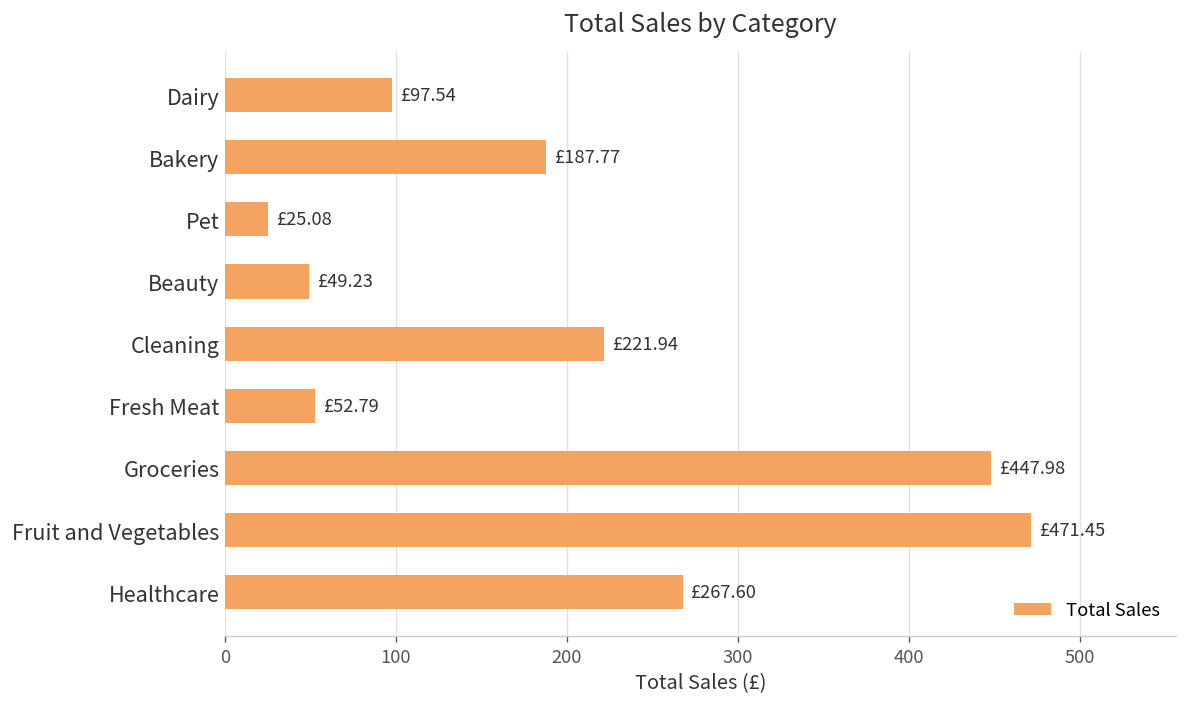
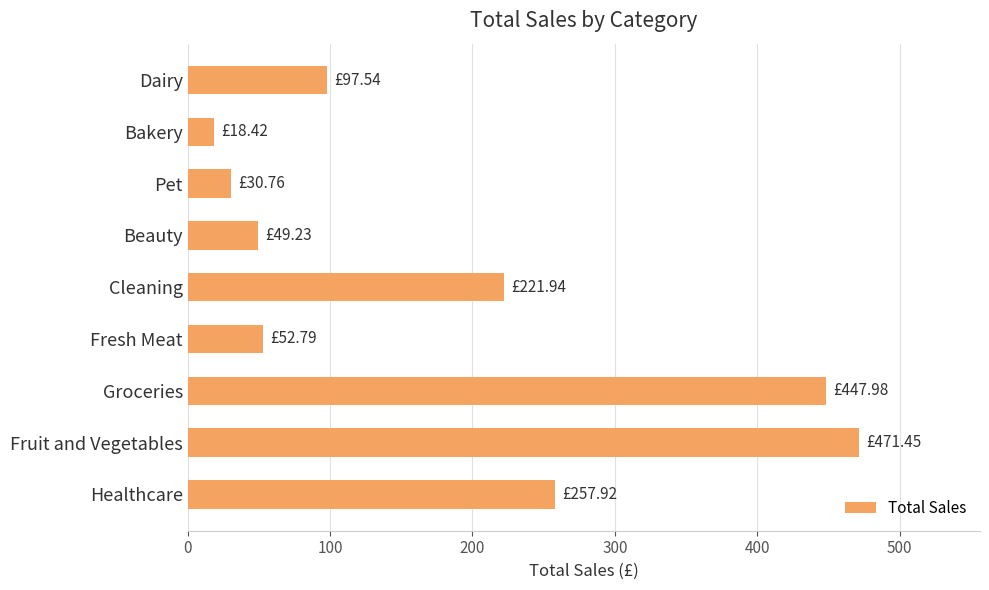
Bakery: £187.77 -> £18.42
Pet: £25.08 -> £30.76
Healthcare: £267.60 -> £257.92
